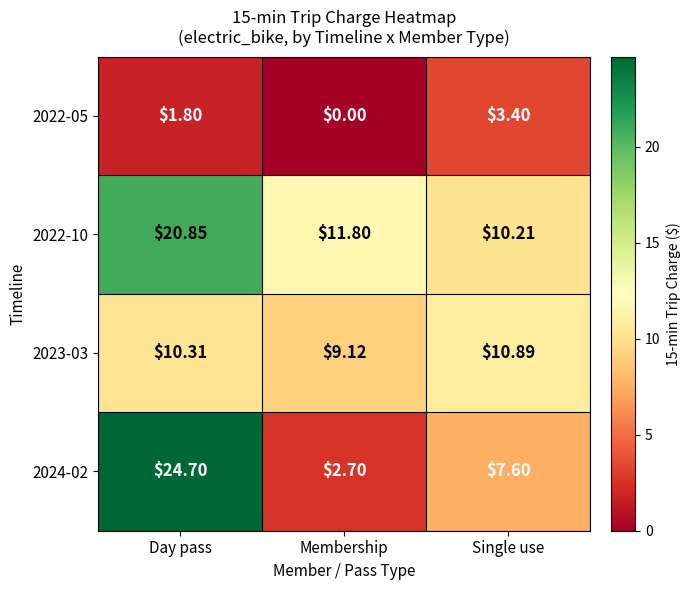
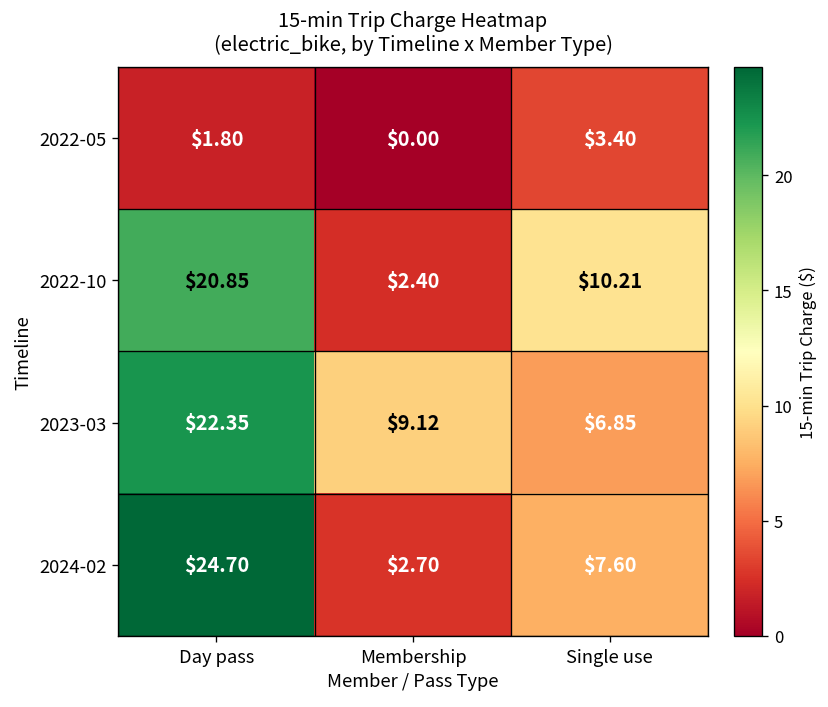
2022-10, Membership: $11.80 -> $2.40
2023-03, Day pass: $10.31 -> $22.35
2023-03, Single use: $10.89 -> $6.85
